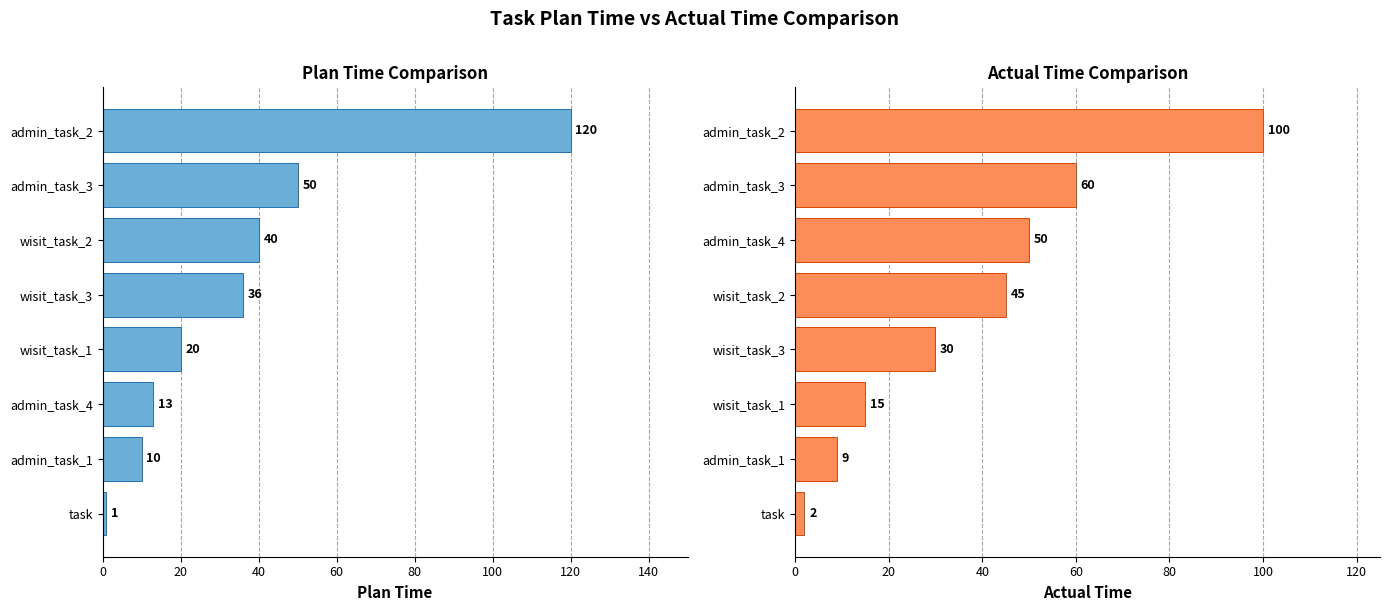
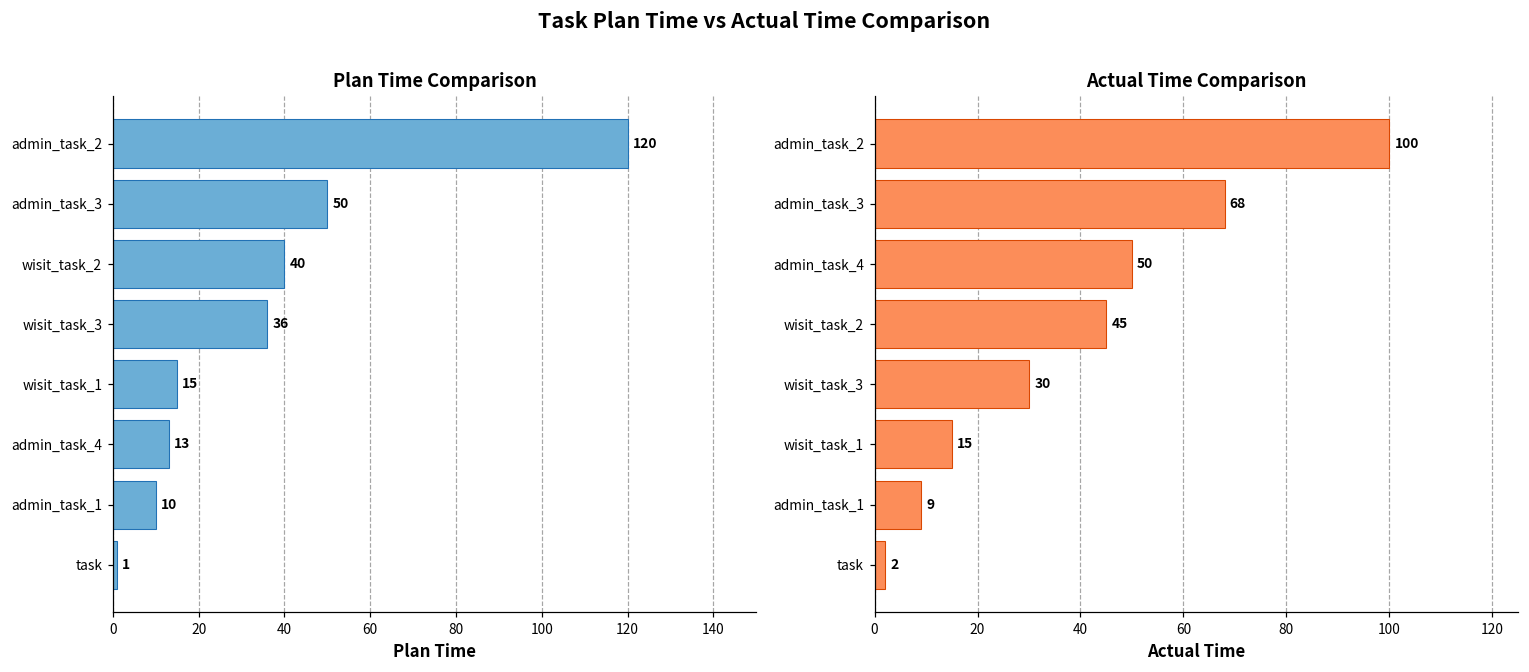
Plan Time Comparison, wisit_task_1: 20 -> 15
Actual Time Comparison, admin_task_3: 60 -> 68
